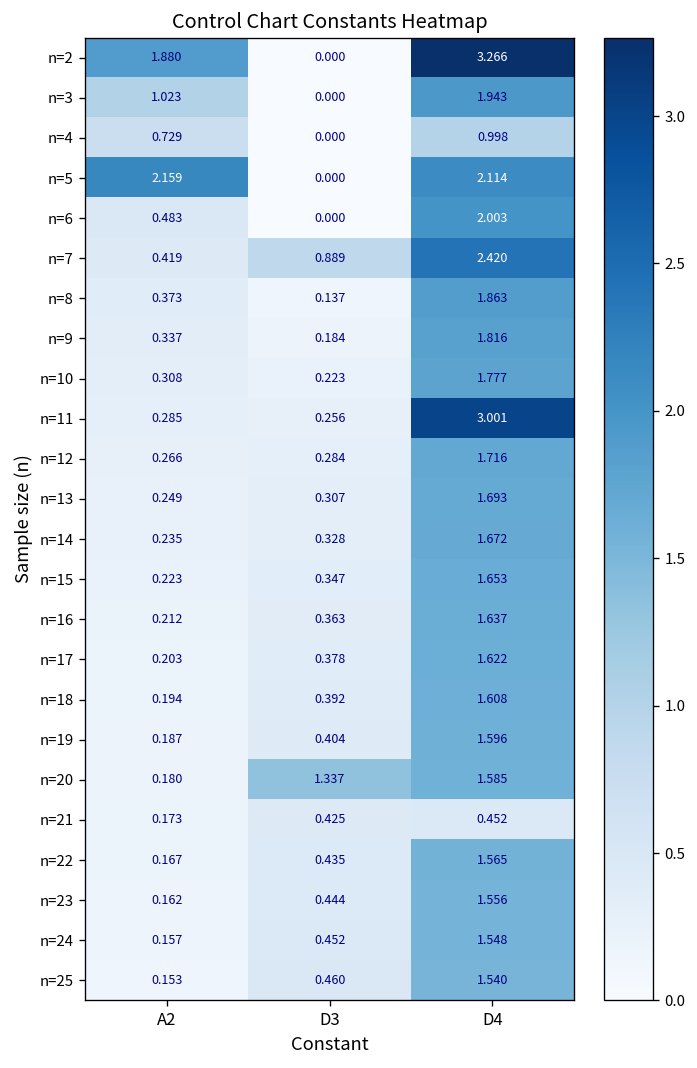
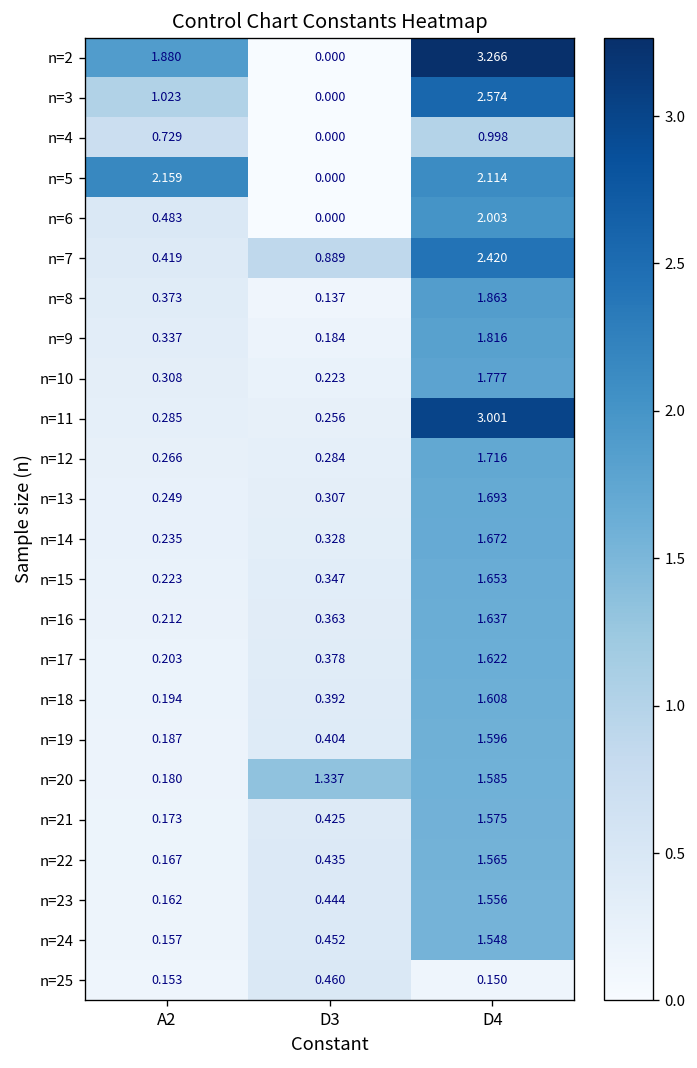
n=3, D4: 1.943 -> 2.574
n=21, D4: 0.452 -> 1.575
n=25, D4: 1.540 -> 0.150
